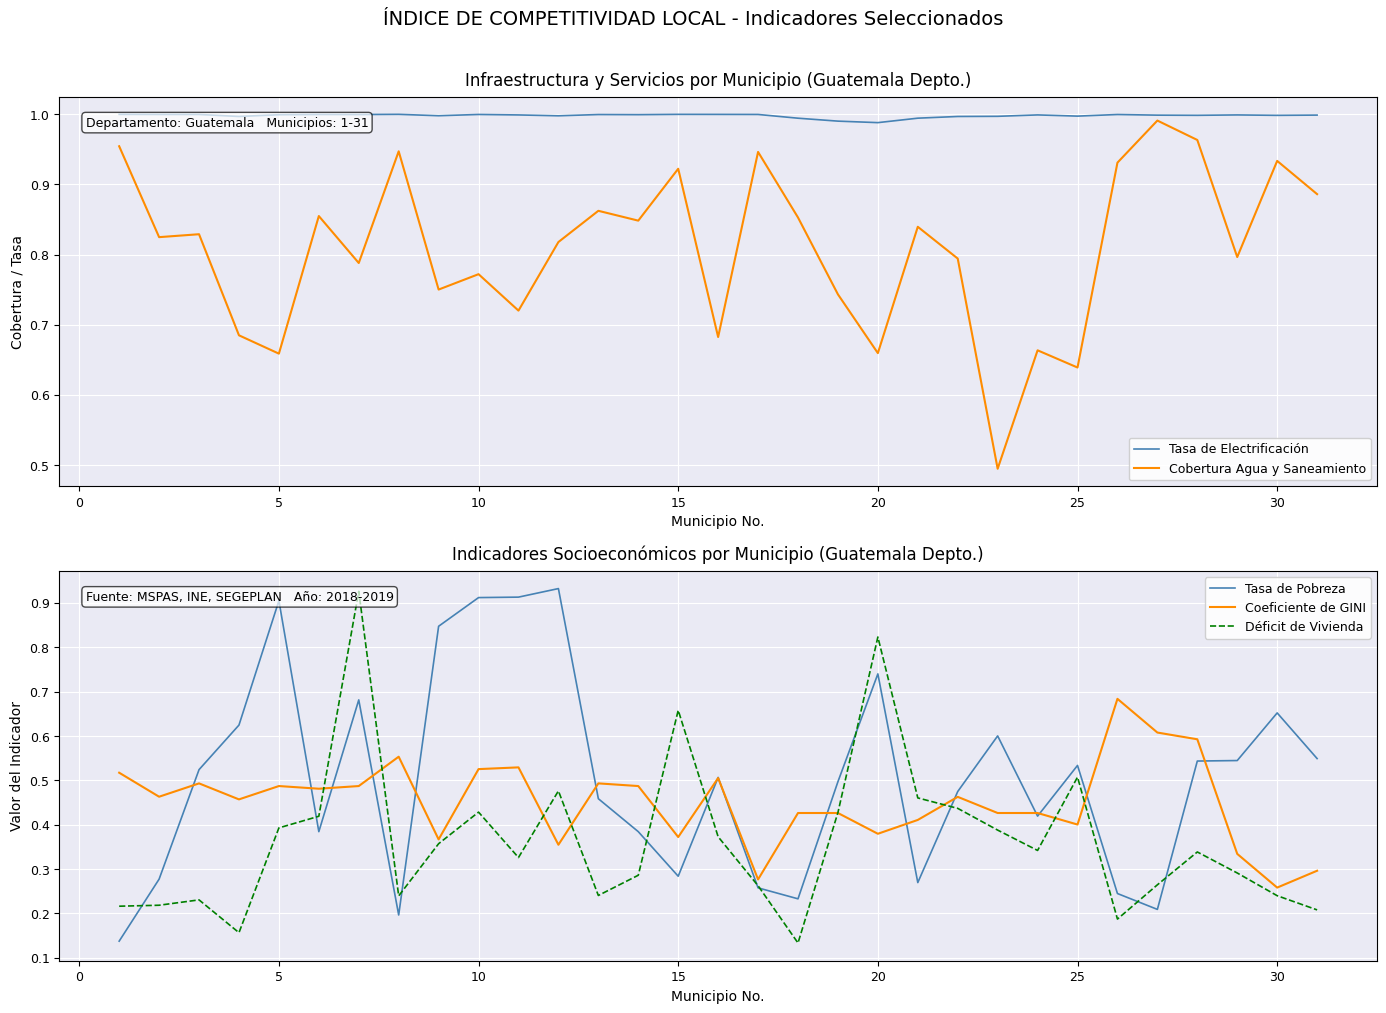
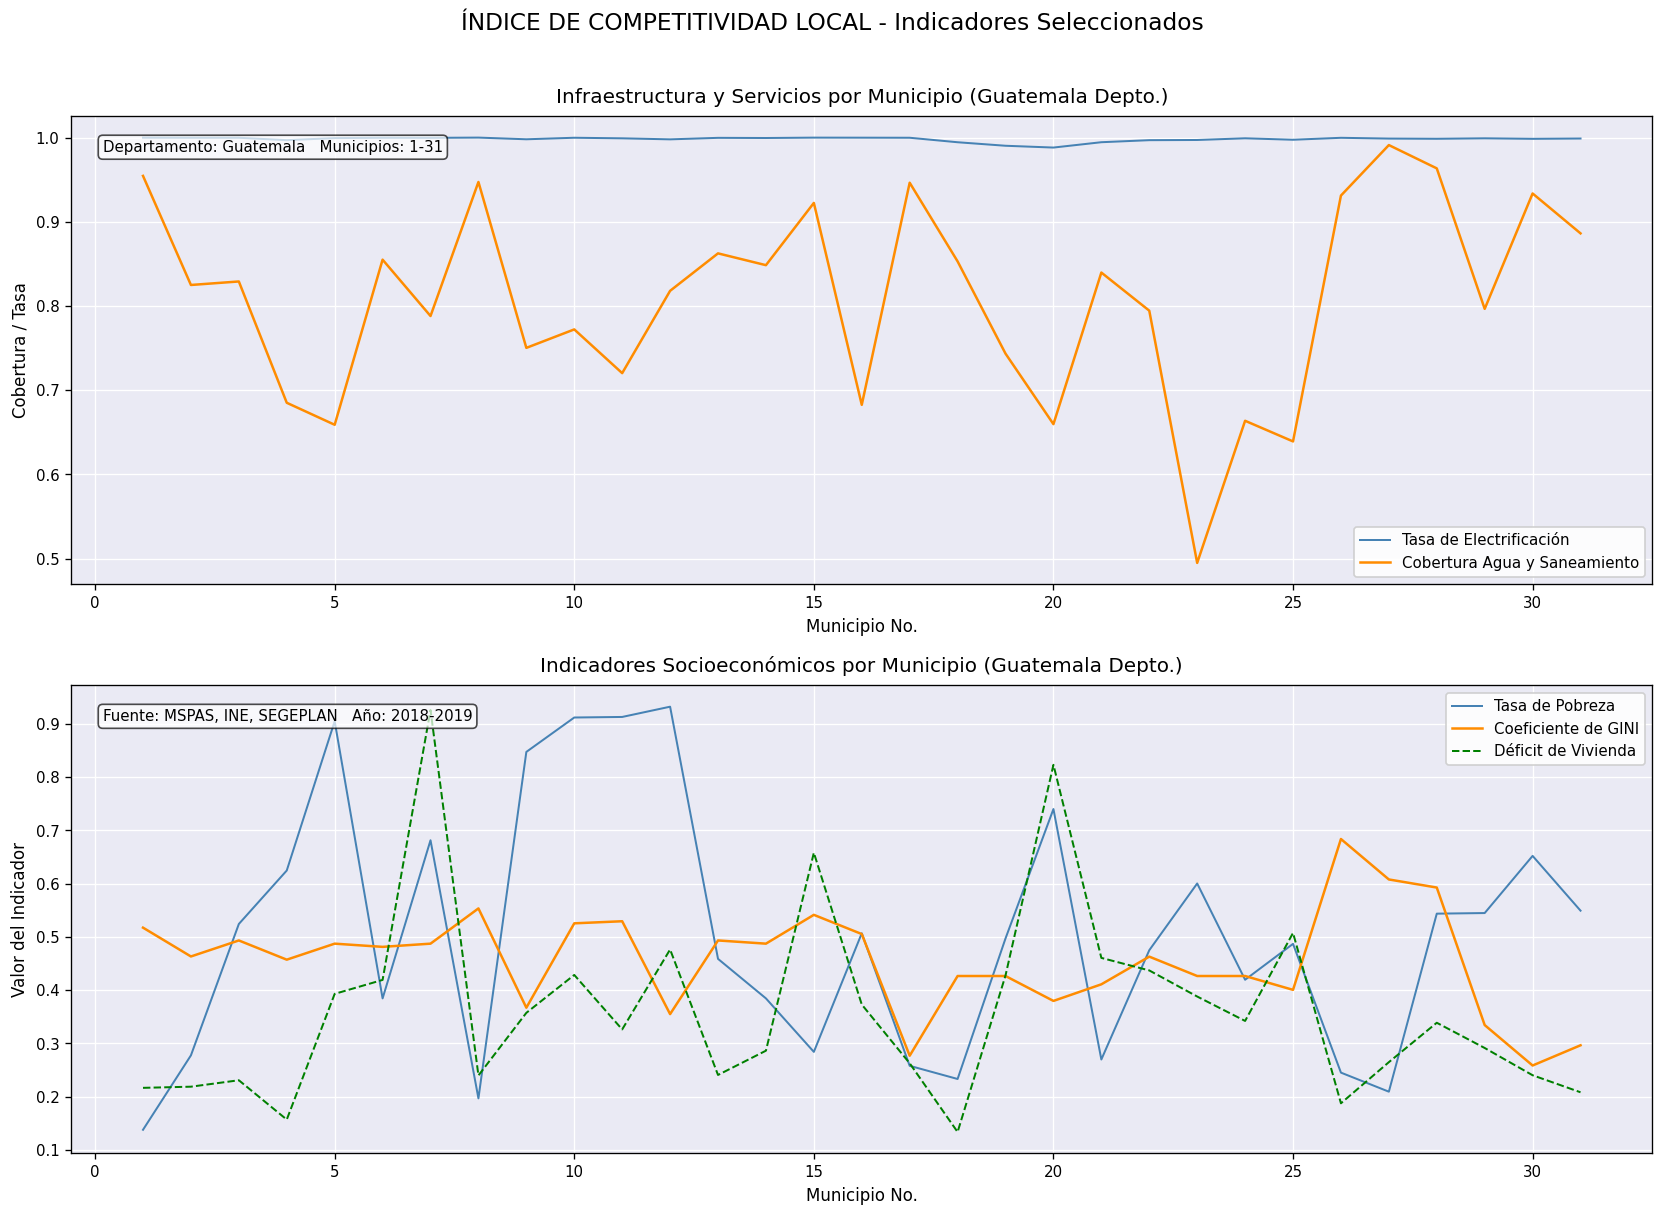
Indicadores Socioeconómicos por Municipio (Guatemala Depto.), Coeficiente de GINI, 15: 0.37 -> 0.54
Indicadores Socioeconómicos por Municipio (Guatemala Depto.), Tasa de Pobreza, 25: 0.53 -> 0.49
